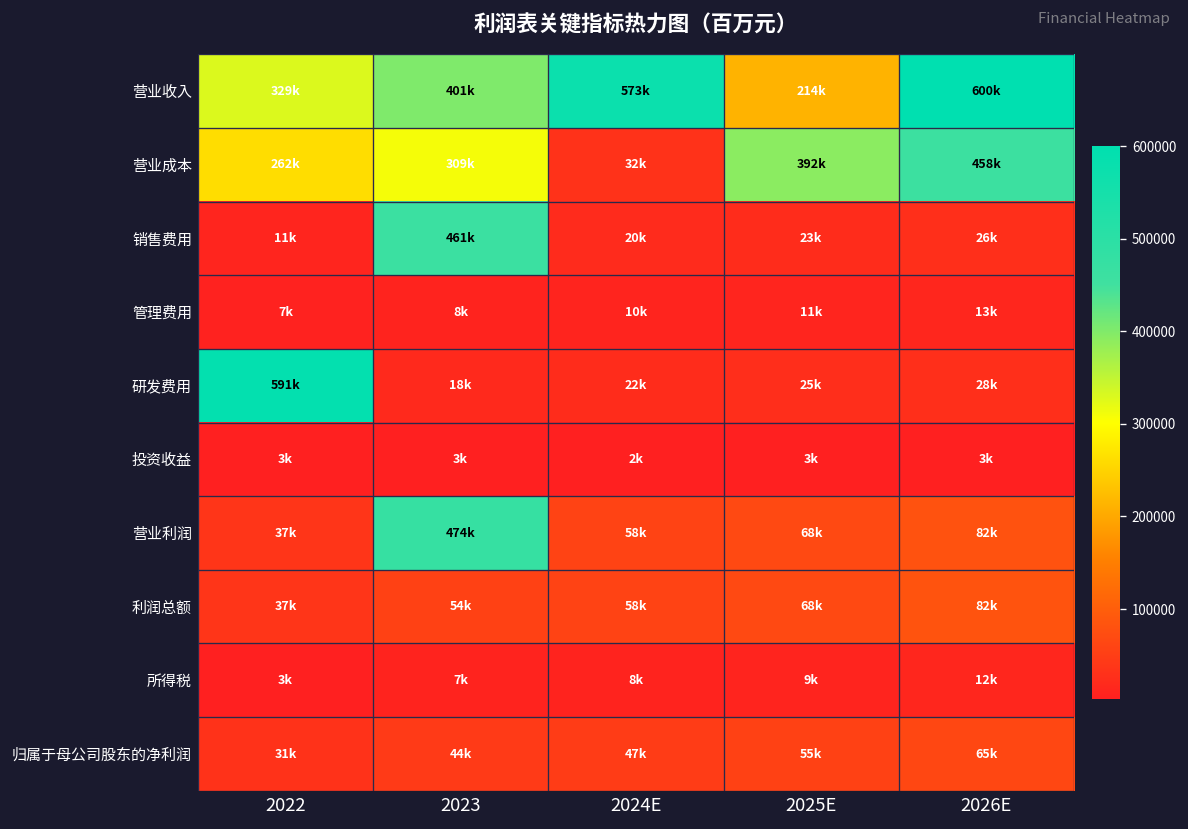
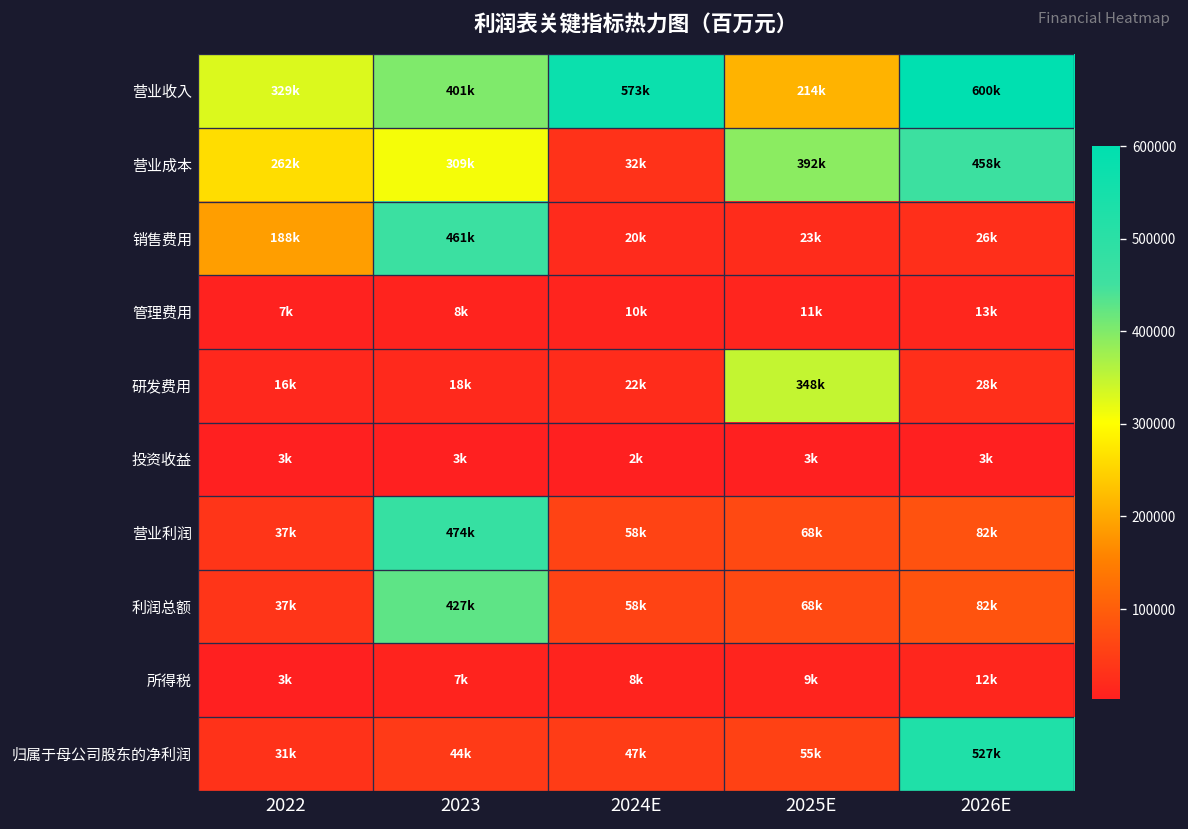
销售费用, 2022: 11k -> 188k
研发费用, 2022: 591k -> 16k
研发费用, 2025E: 25k -> 348k
利润总额, 2023: 54k -> 427k
归属于母公司股东的净利润, 2026E: 65k -> 527k
